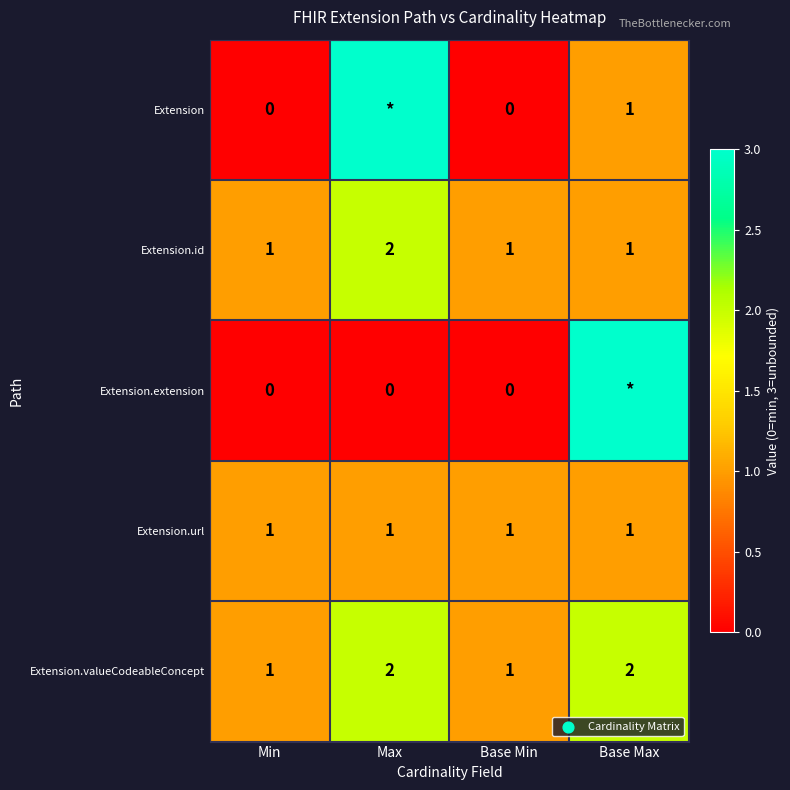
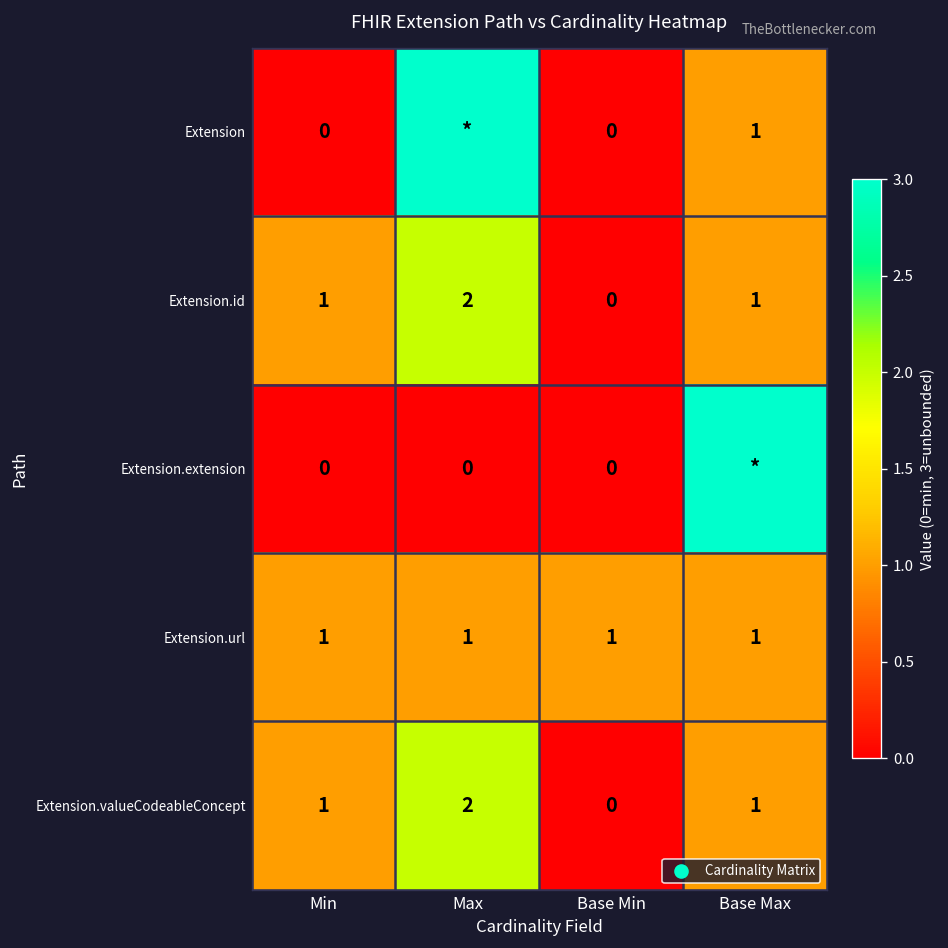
Extension.id, Base Min: 1 -> 0
Extension.valueCodeableConcept, Base Min: 1 -> 0
Extension.valueCodeableConcept, Base Max: 2 -> 1
